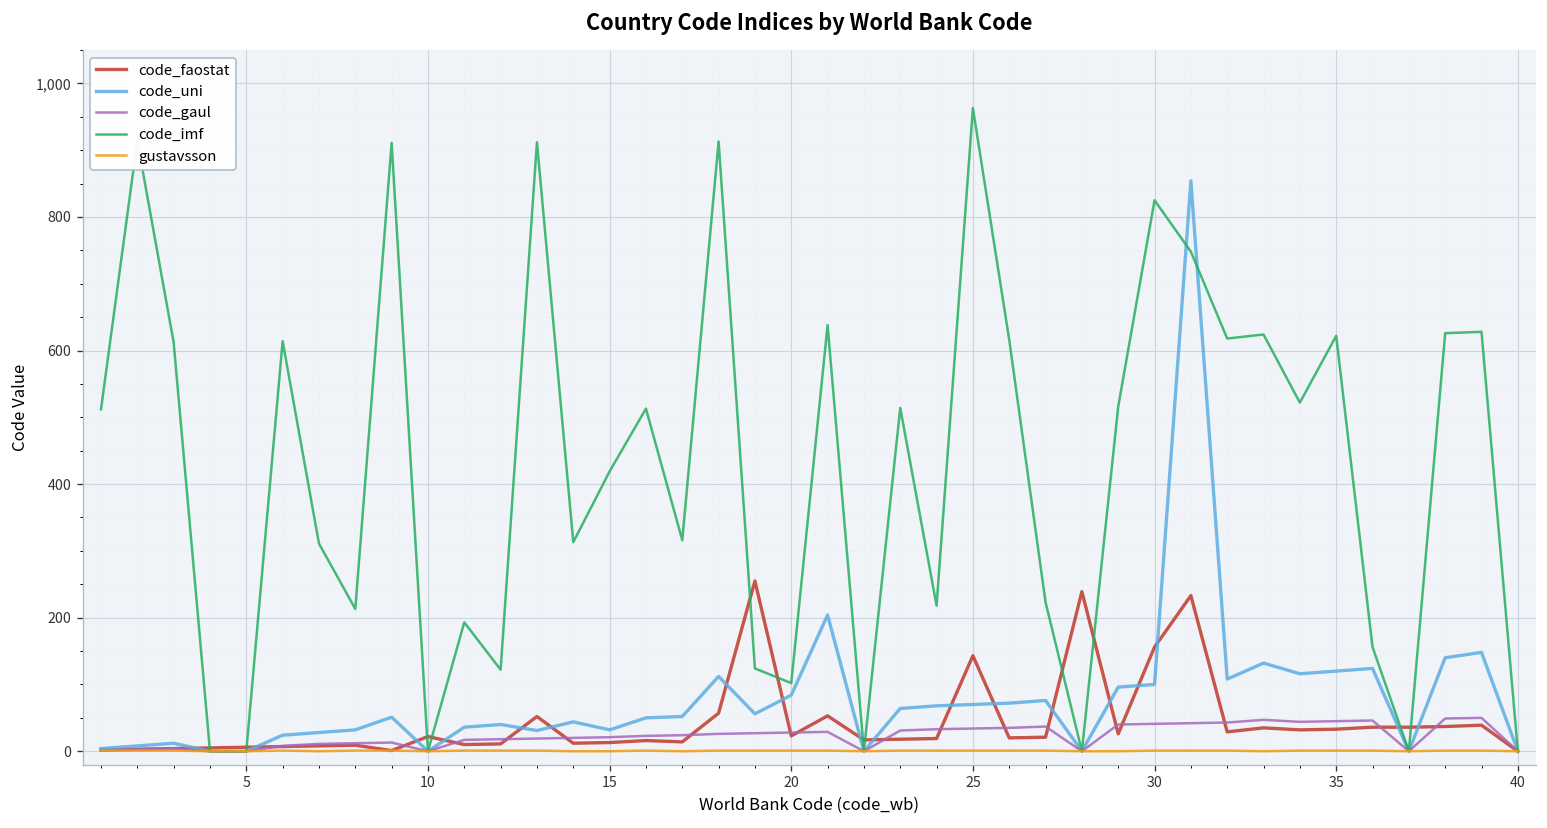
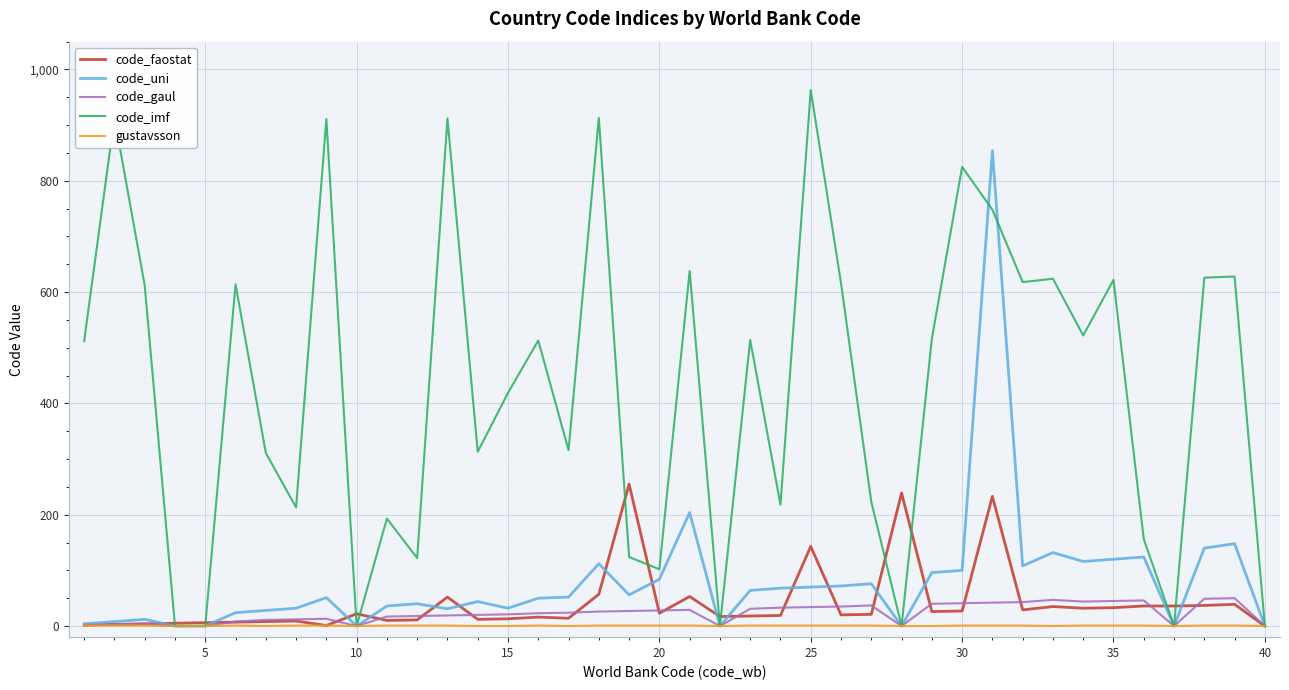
code_faostat, 30: 160 -> 30
